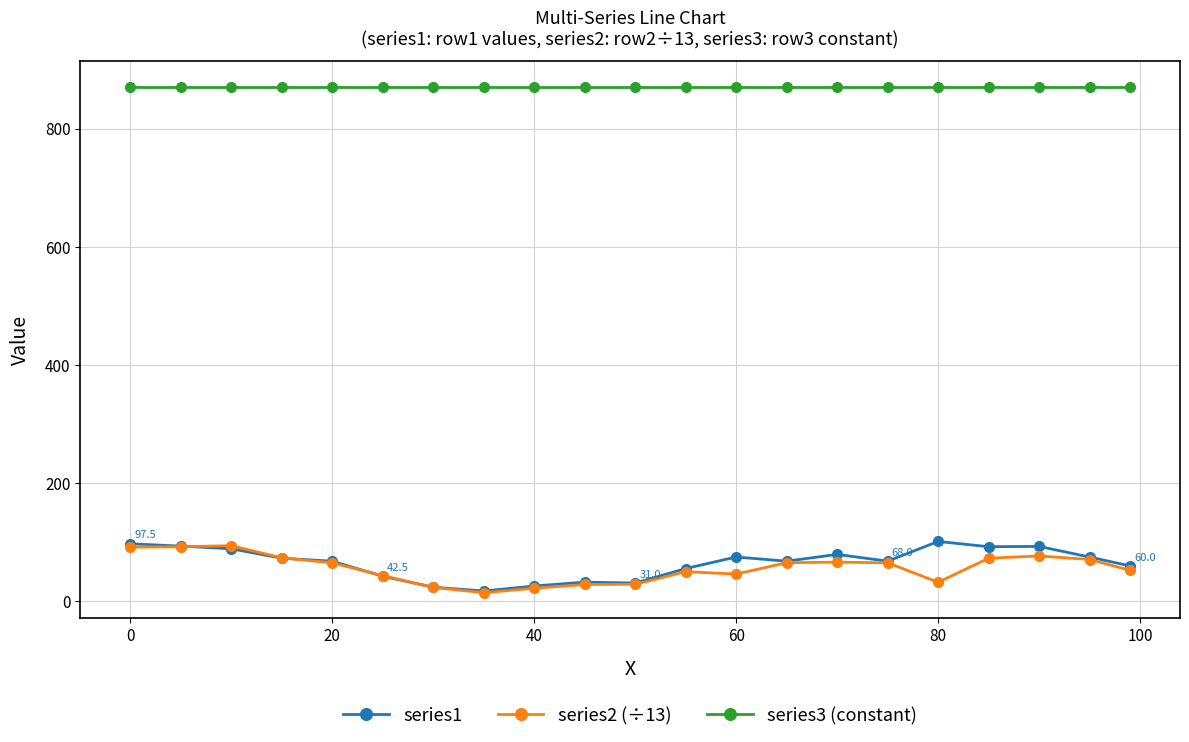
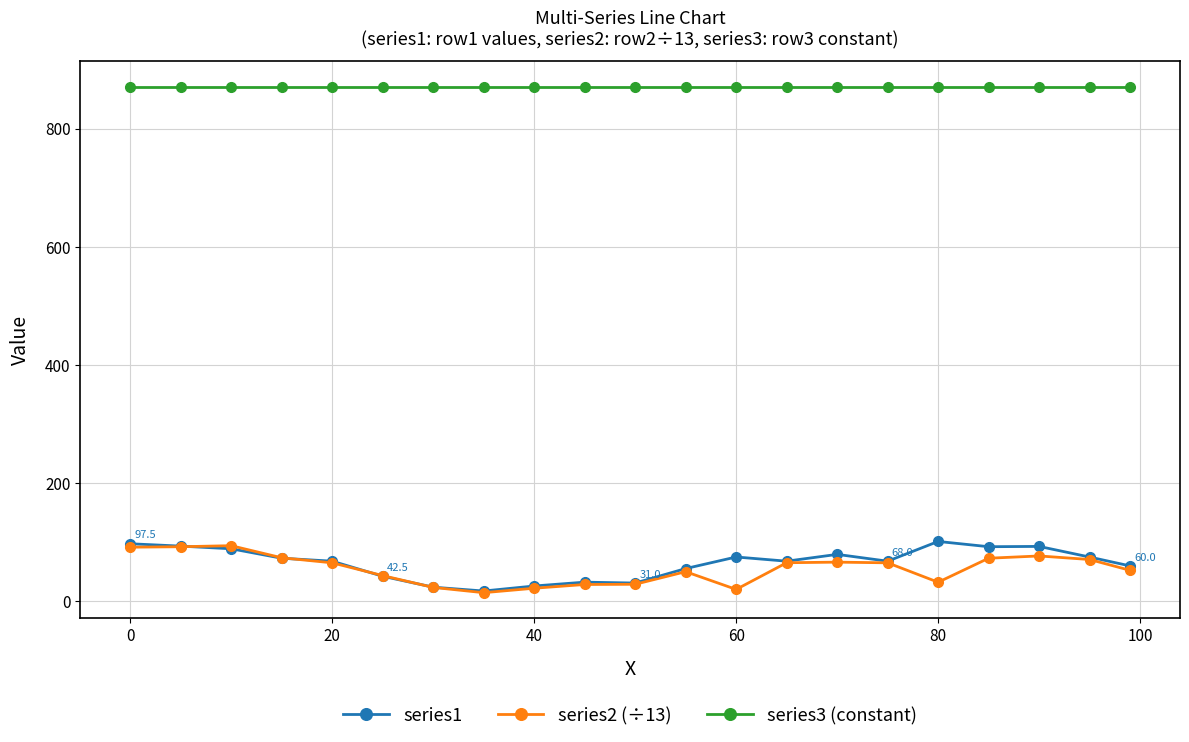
series2 (÷13), 60: 50 -> 20
